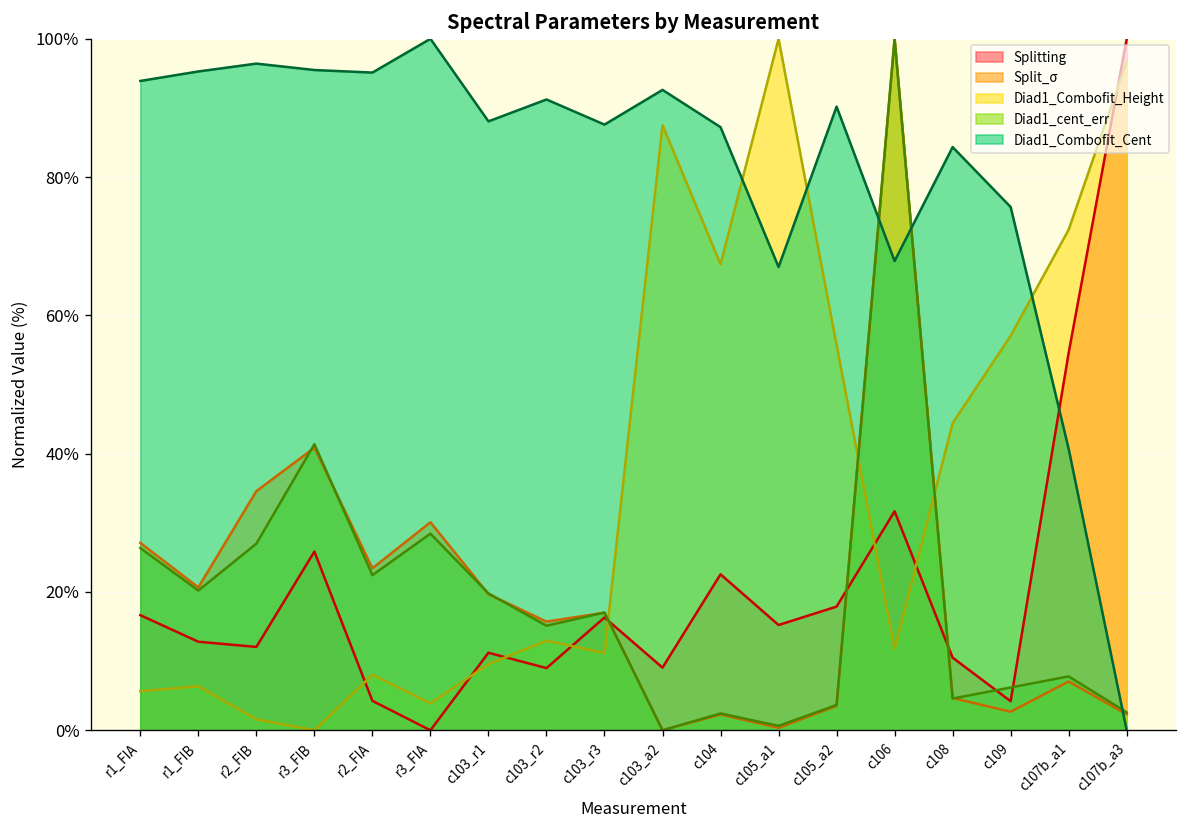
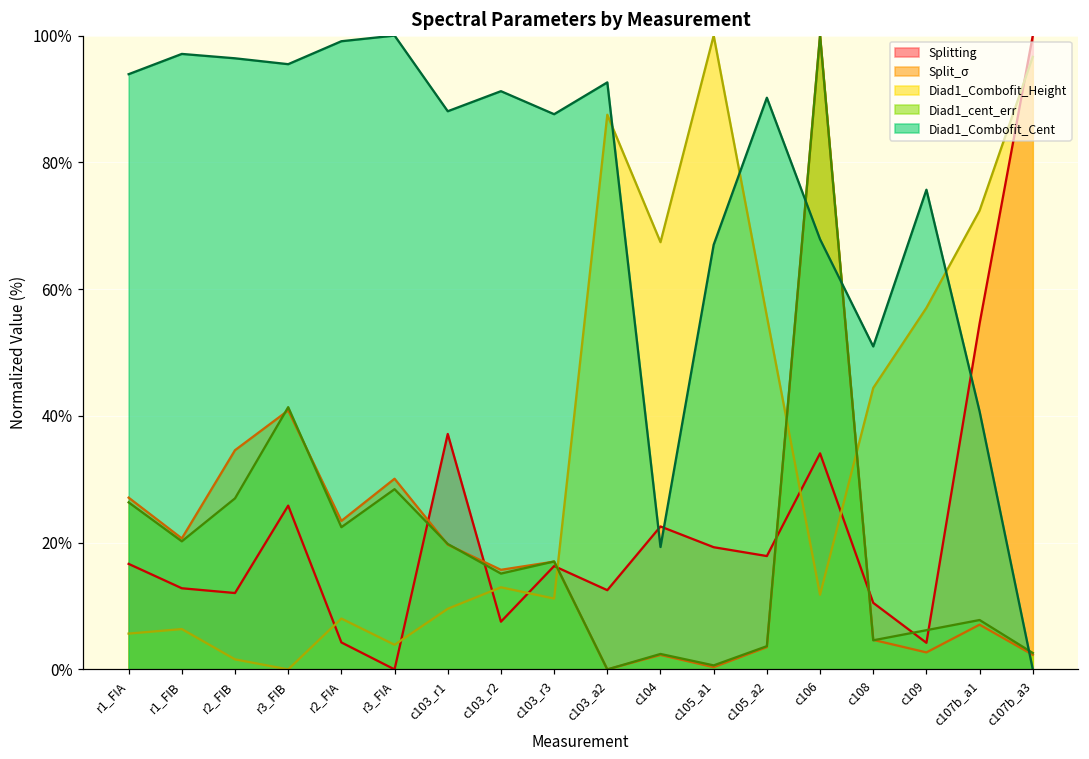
Diad1_Combofit_Cent, r1_FIB: 95% -> 97%
Diad1_Combofit_Cent, r2_FIA: 95% -> 99%
Splitting, c103_r1: 11% -> 37%
Splitting, c103_r2: 9% -> 8%
Splitting, c103_a2: 9% -> 13%
Diad1_Combofit_Cent, c104: 87% -> 19%
Splitting, c105_a1: 15% -> 19%
Splitting, c106: 32% -> 34%
Diad1_Combofit_Cent, c108: 84% -> 51%
